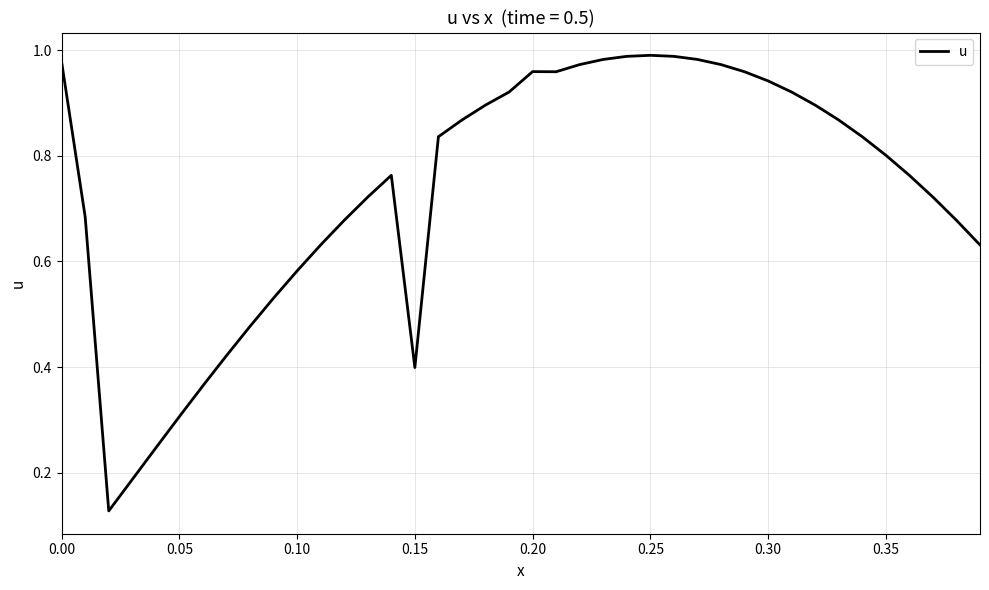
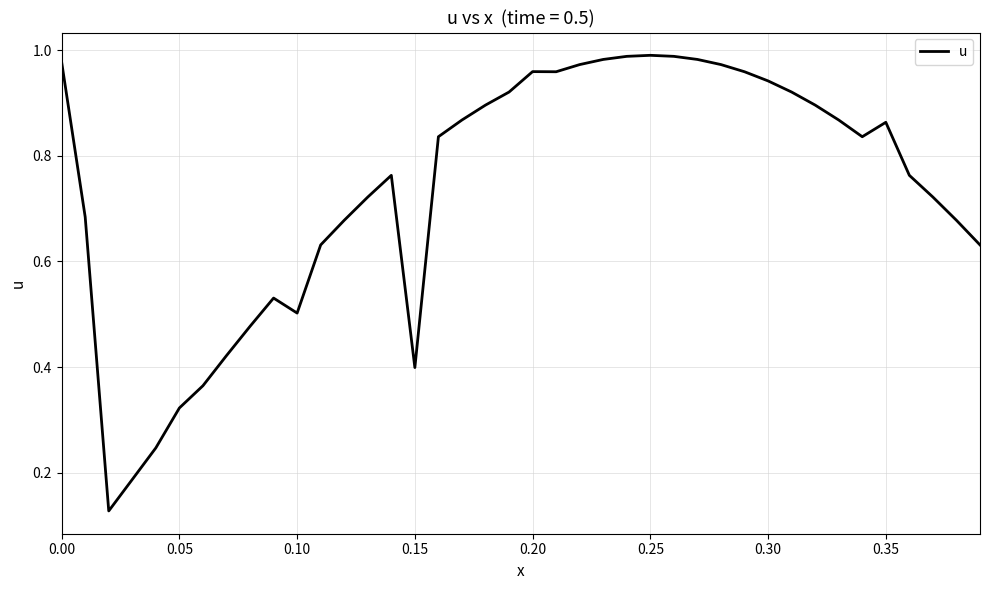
0.05: 0.31 -> 0.32
0.10: 0.58 -> 0.50
0.35: 0.80 -> 0.86
